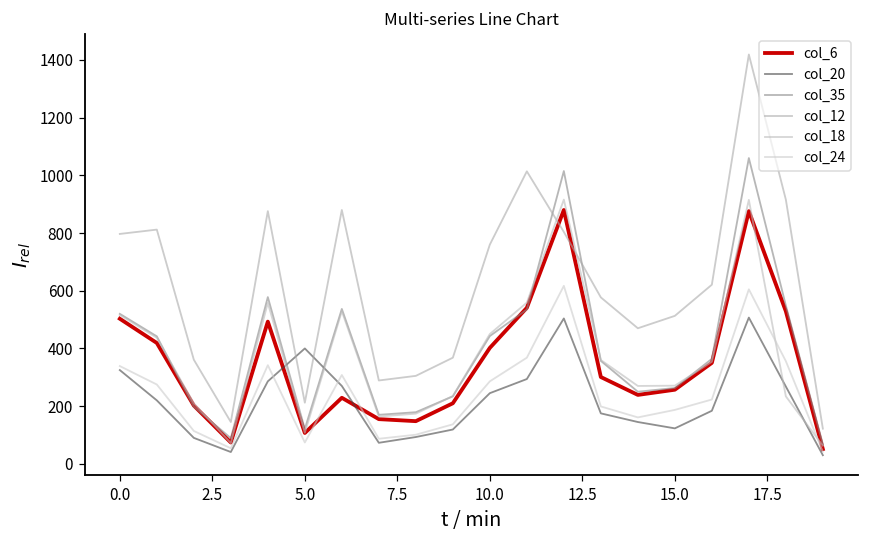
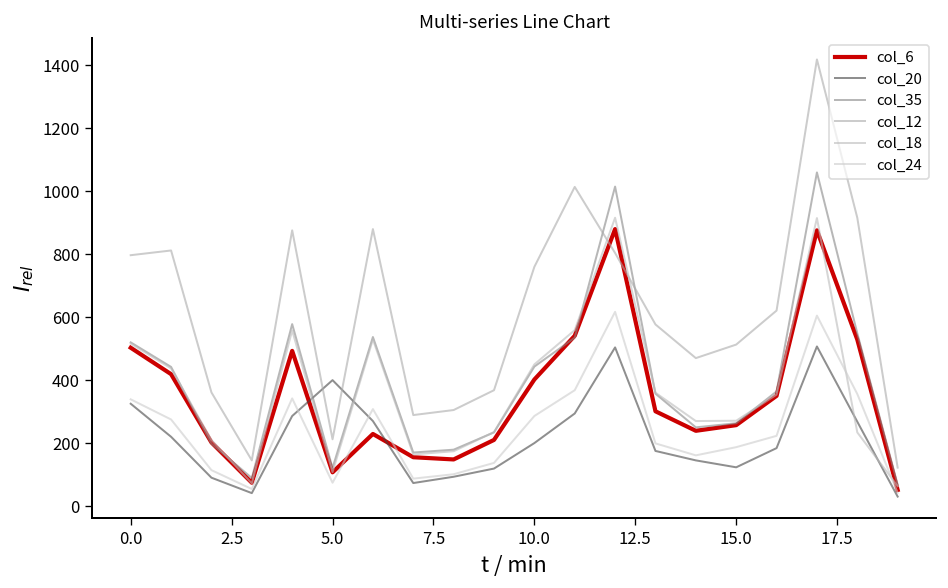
col_20, 10.0: 250 -> 200
